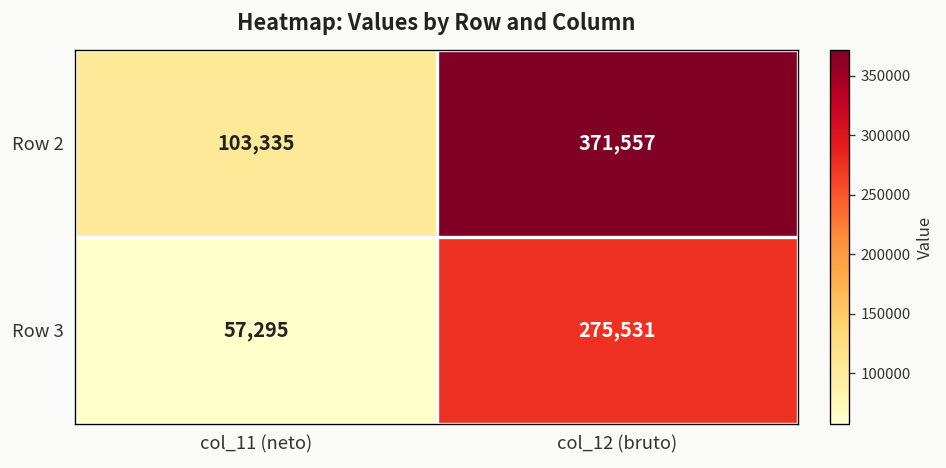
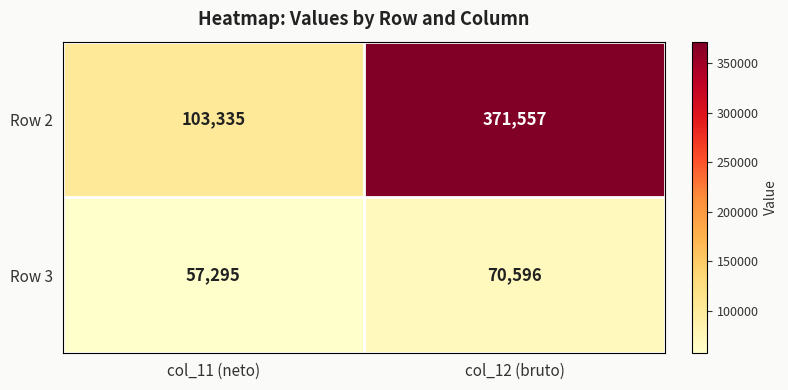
Row 3, col_12 (bruto): 275,531 -> 70,596
